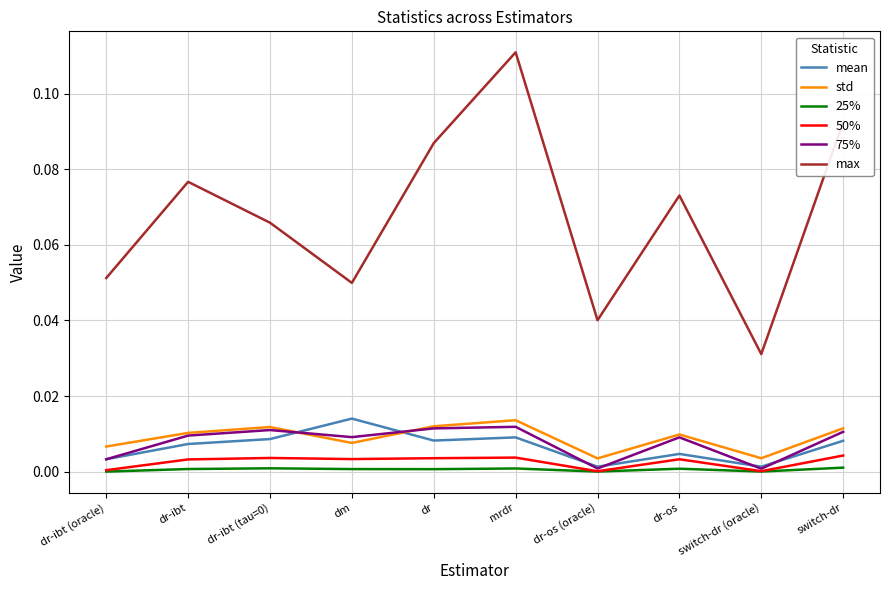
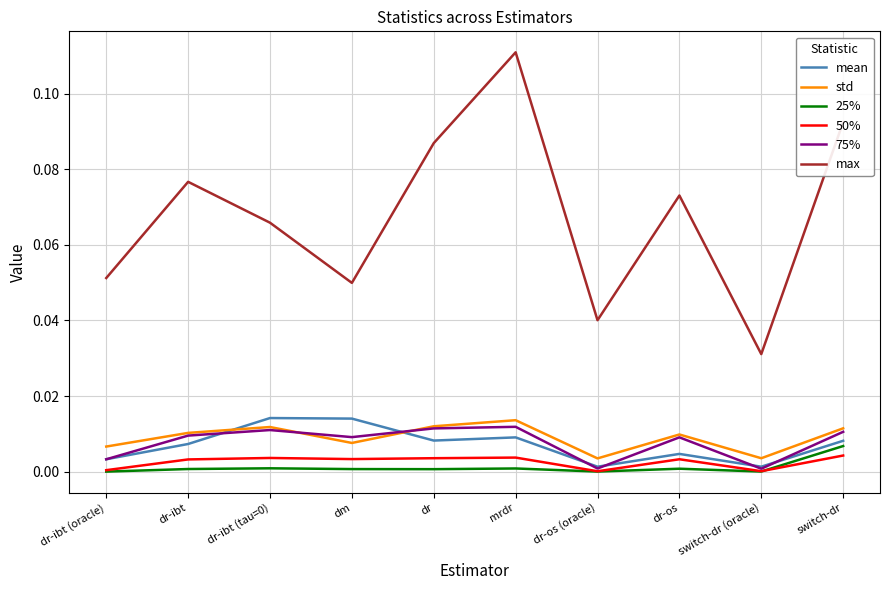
mean, dr-ibt (tau=0): 0.009 -> 0.014
25%, switch-dr: 0.001 -> 0.007
